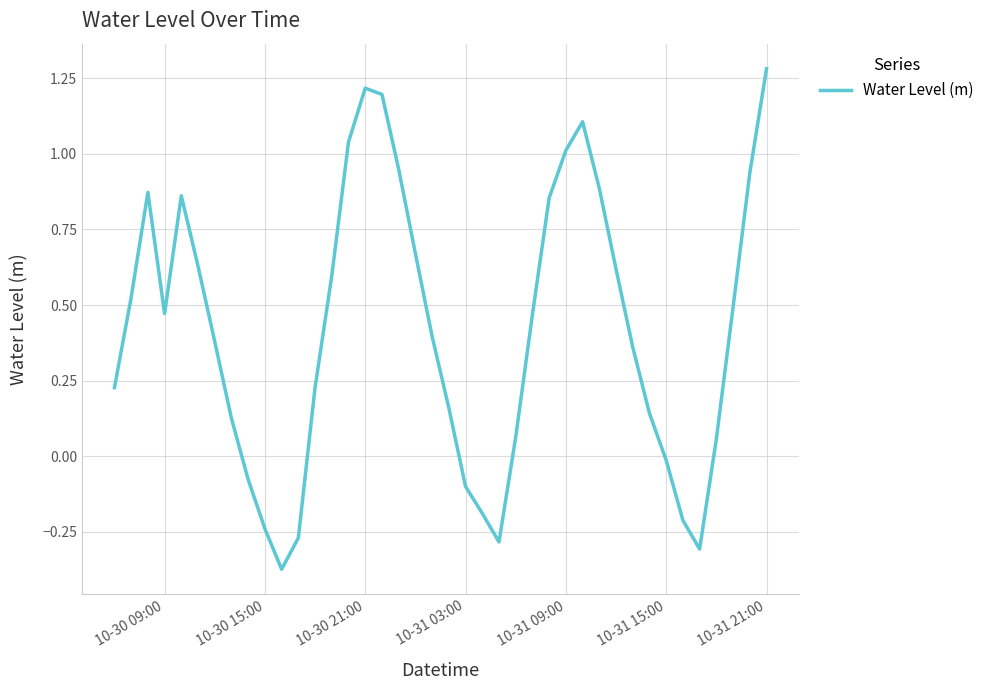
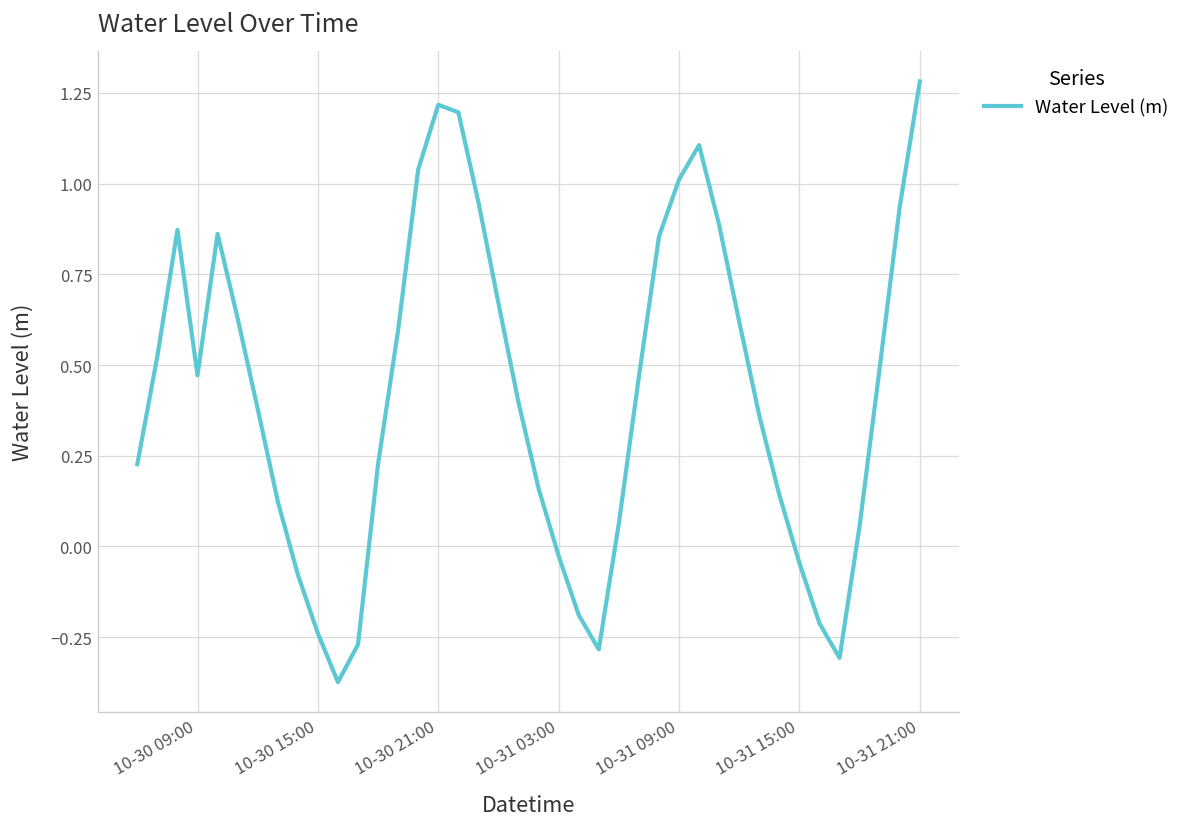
10-31 03:00: -0.10 -> -0.03
10-31 15:00: -0.01 -> -0.05
